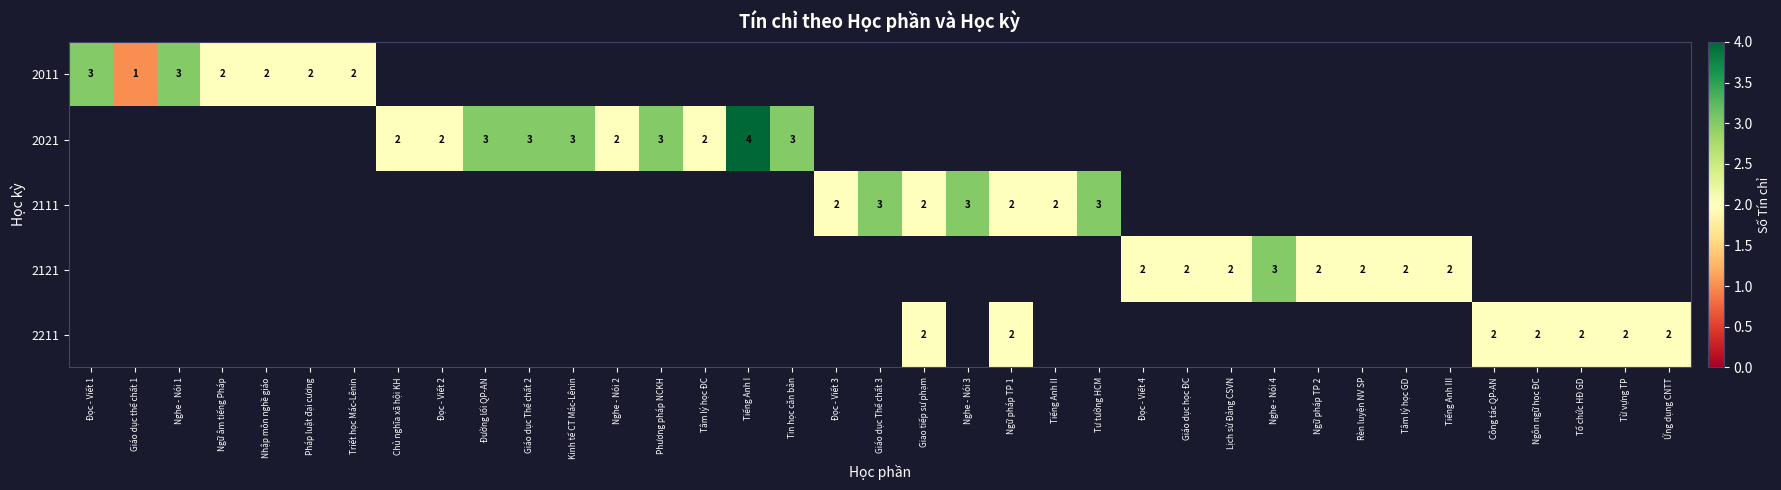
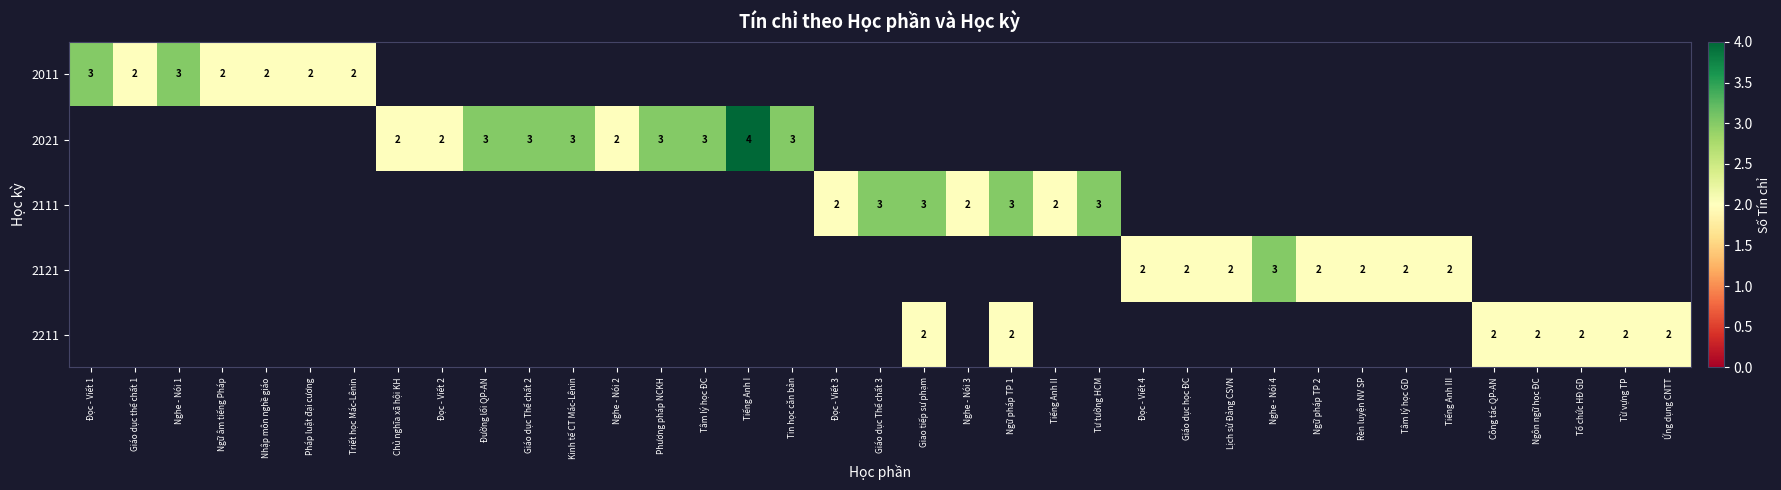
2011, Giáo dục thể chất 1: 1 -> 2
2021, Tâm lý học ĐC: 2 -> 3
2111, Giao tiếp sư phạm: 2 -> 3
2111, Nghe - Nói 3: 3 -> 2
2111, Ngữ pháp TP 1: 2 -> 3
